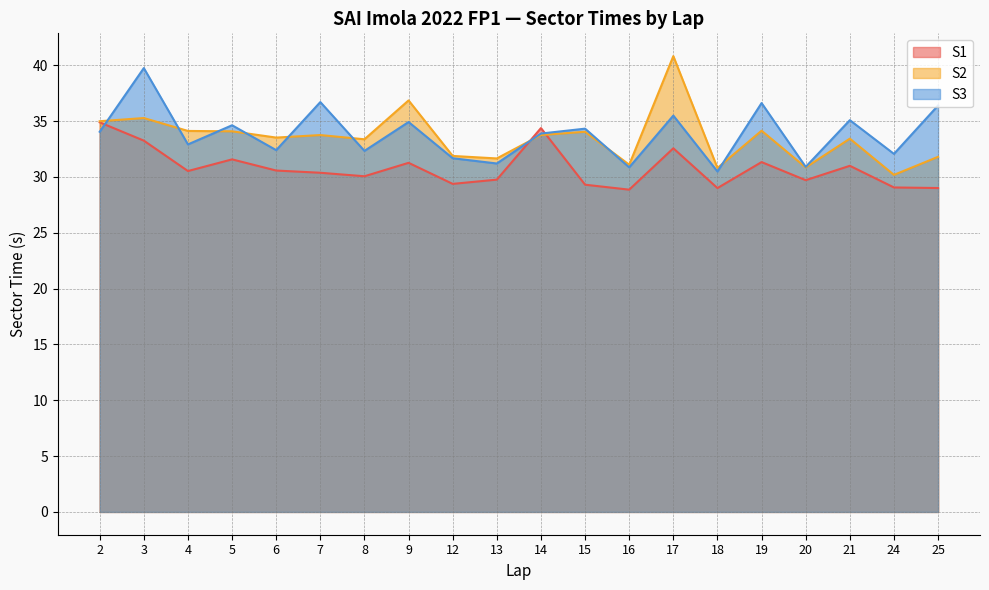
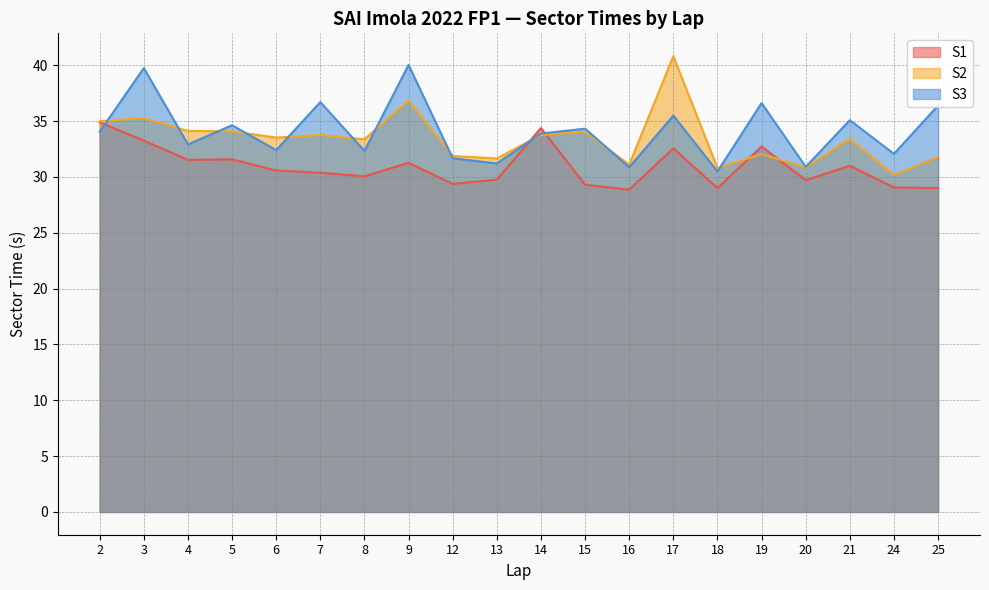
S1, 4: 30.5 -> 31.5
S3, 9: 34.9 -> 40.0
S1, 19: 31.3 -> 32.7
S2, 19: 34.1 -> 32.0
